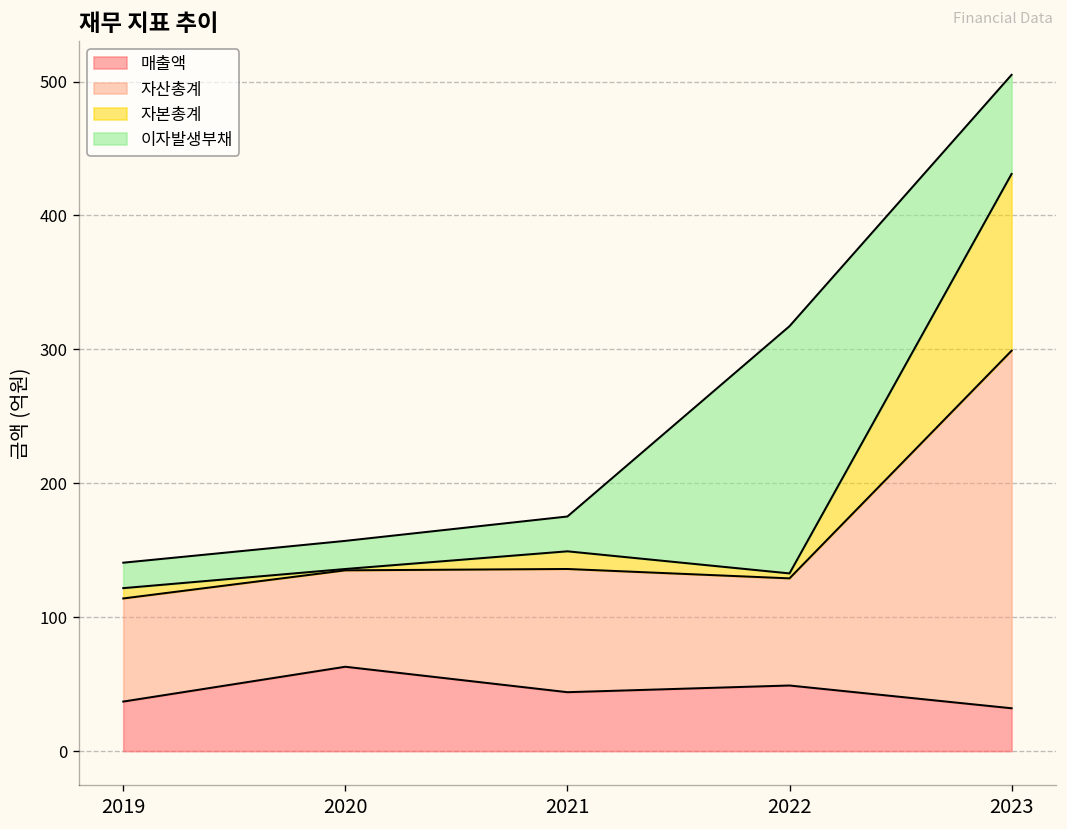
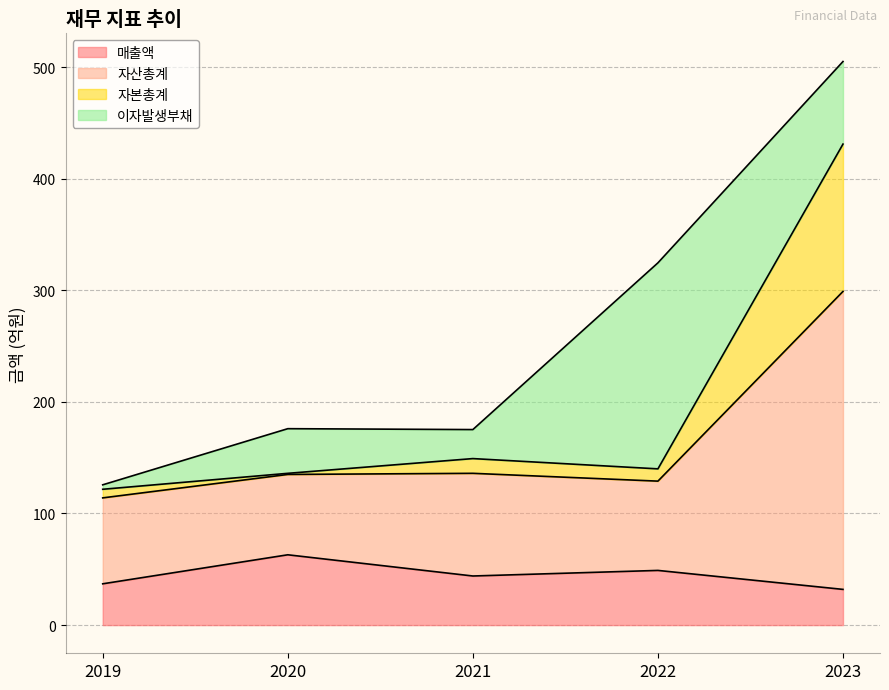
이자발생부채, 2019: 19 -> 4
이자발생부채, 2020: 21 -> 40
자본총계, 2022: 4 -> 11
